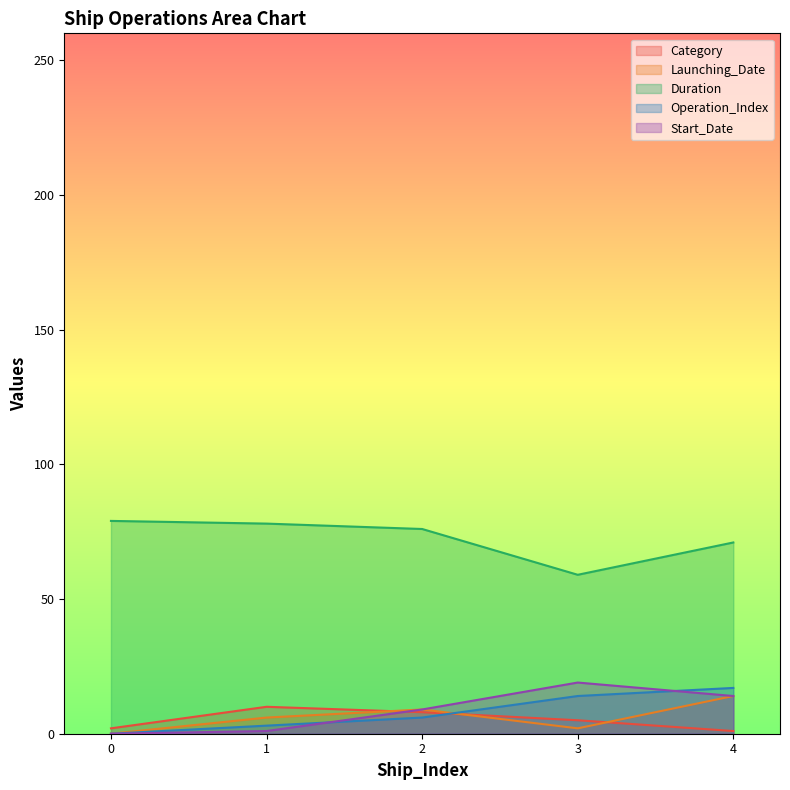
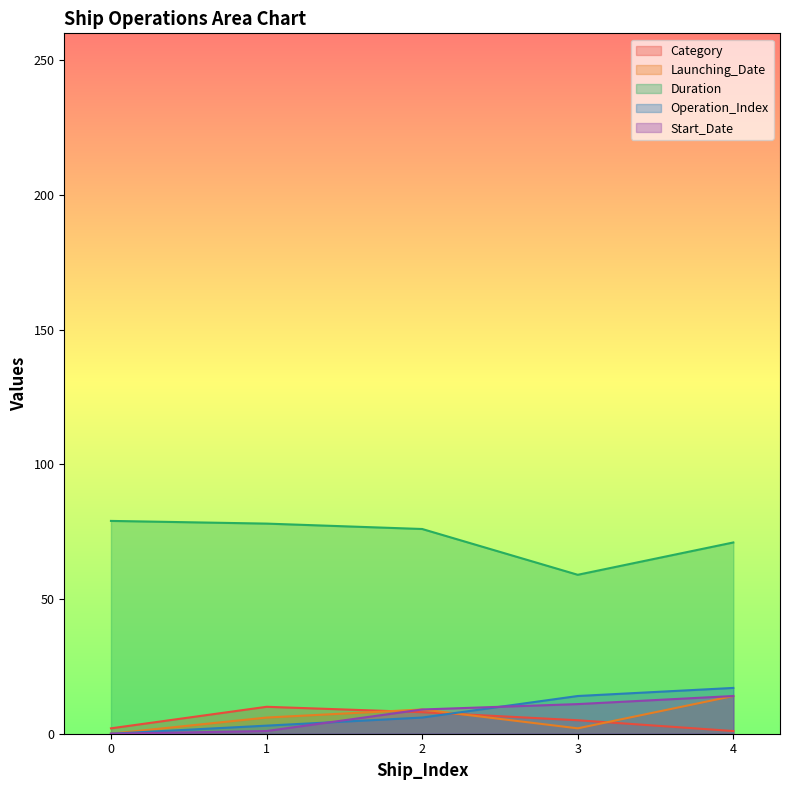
Start_Date, 3: 19 -> 11
